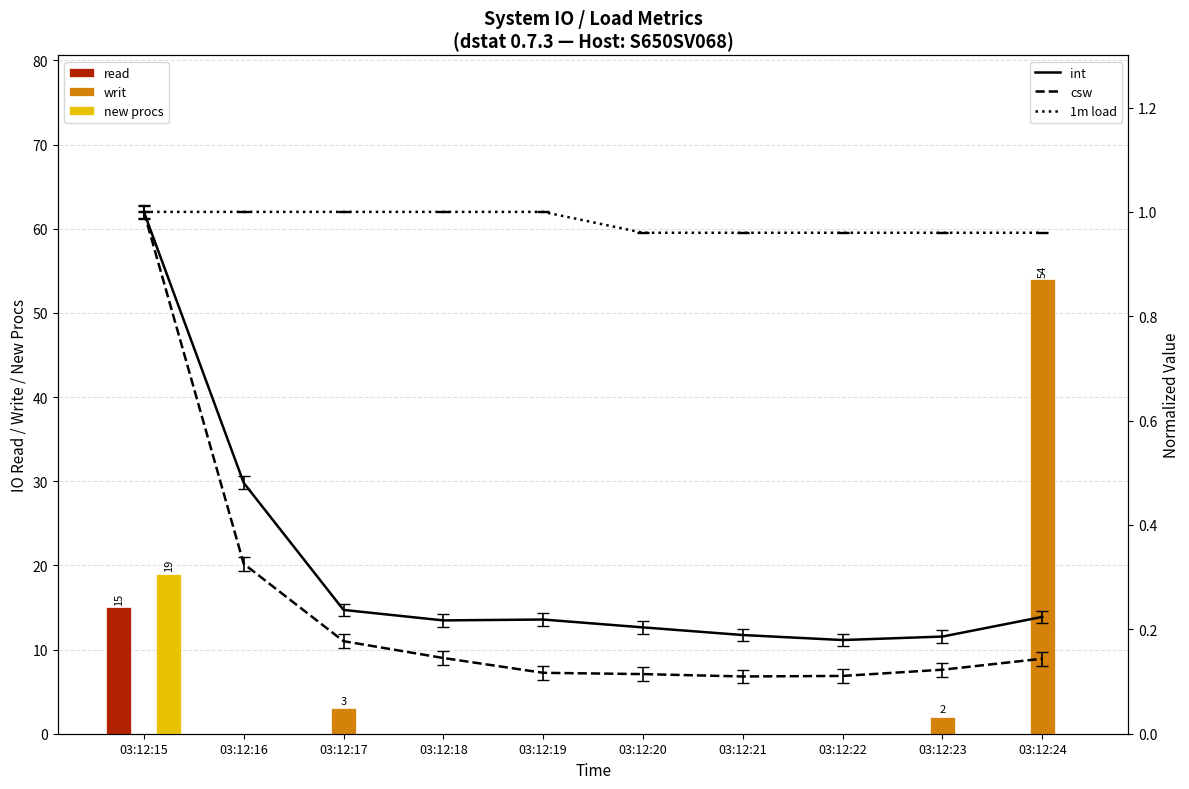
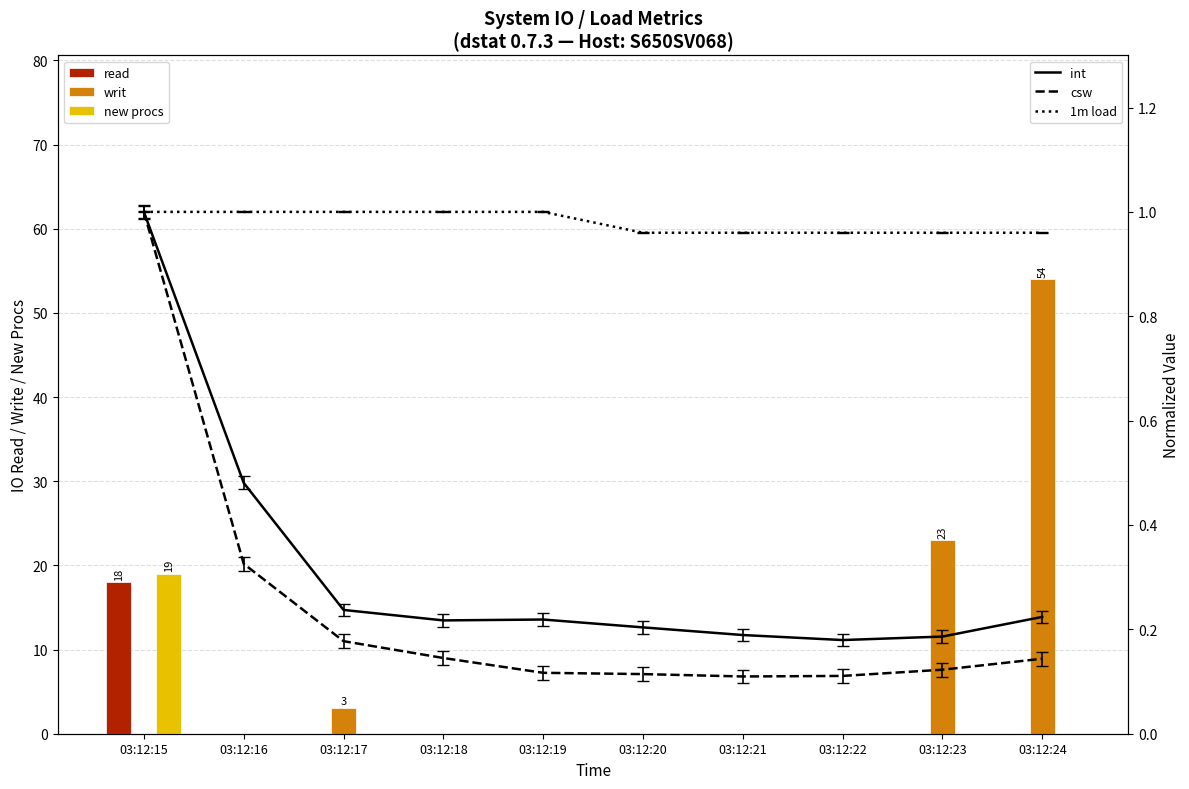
read, 03:12:15: 15 -> 18
writ, 03:12:23: 2 -> 23
